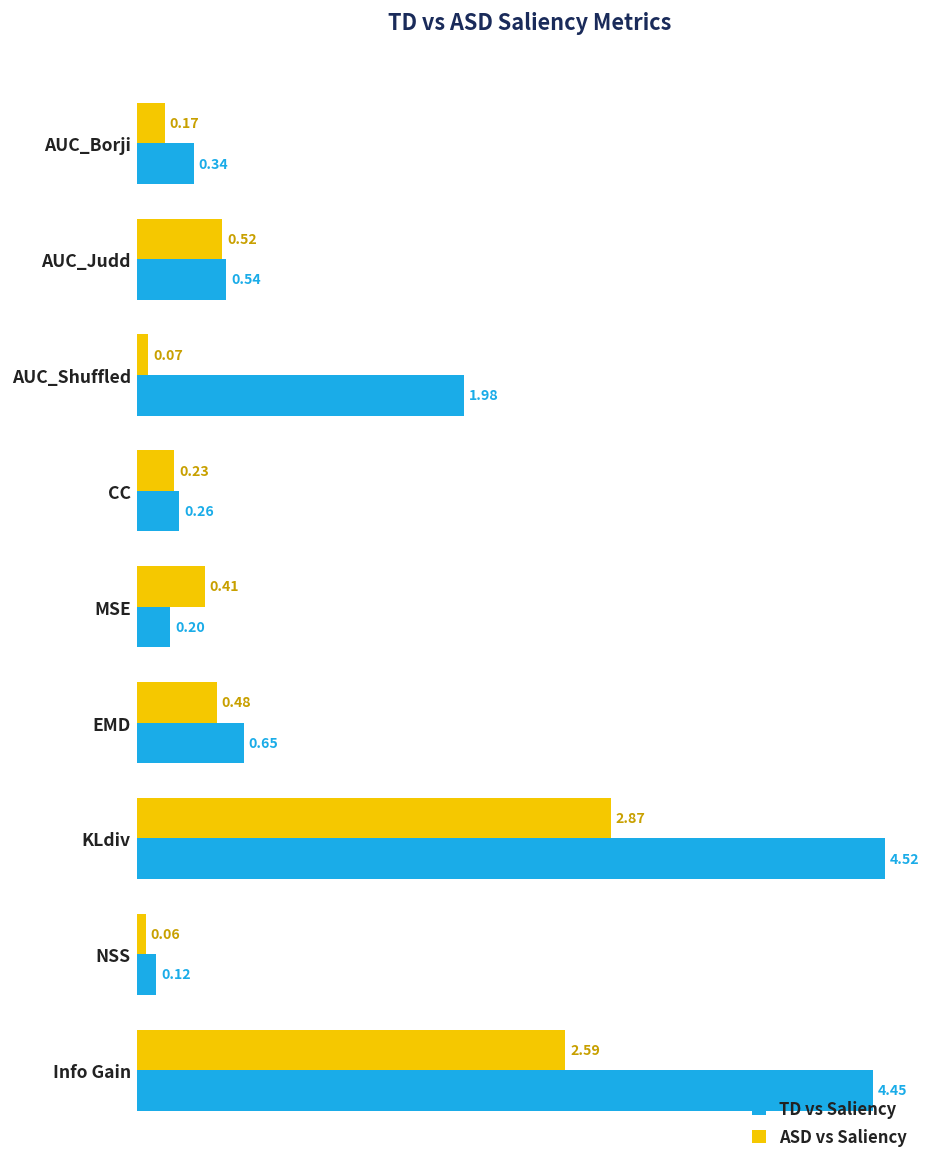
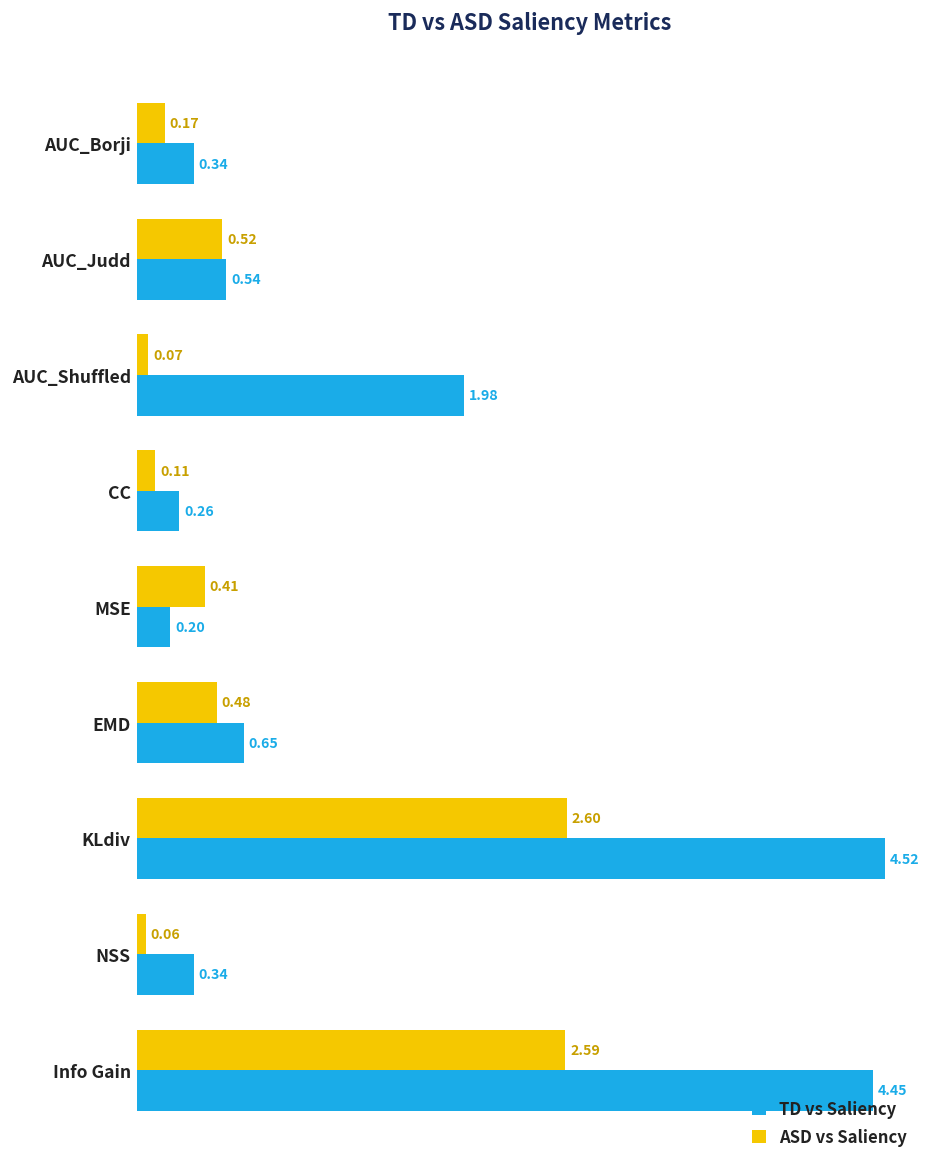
ASD vs Saliency, CC: 0.23 -> 0.11
ASD vs Saliency, KLdiv: 2.87 -> 2.60
TD vs Saliency, NSS: 0.12 -> 0.34
